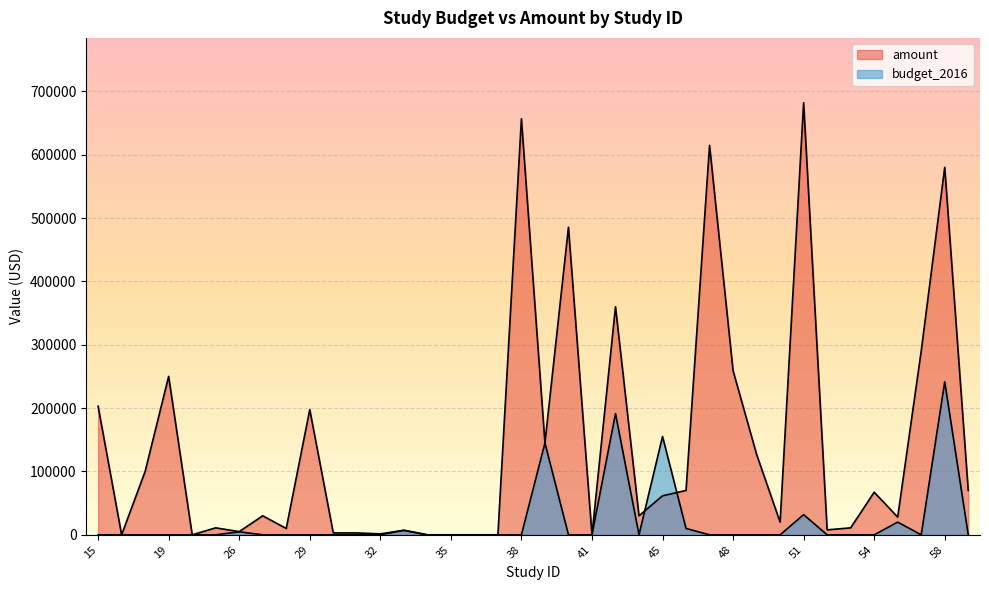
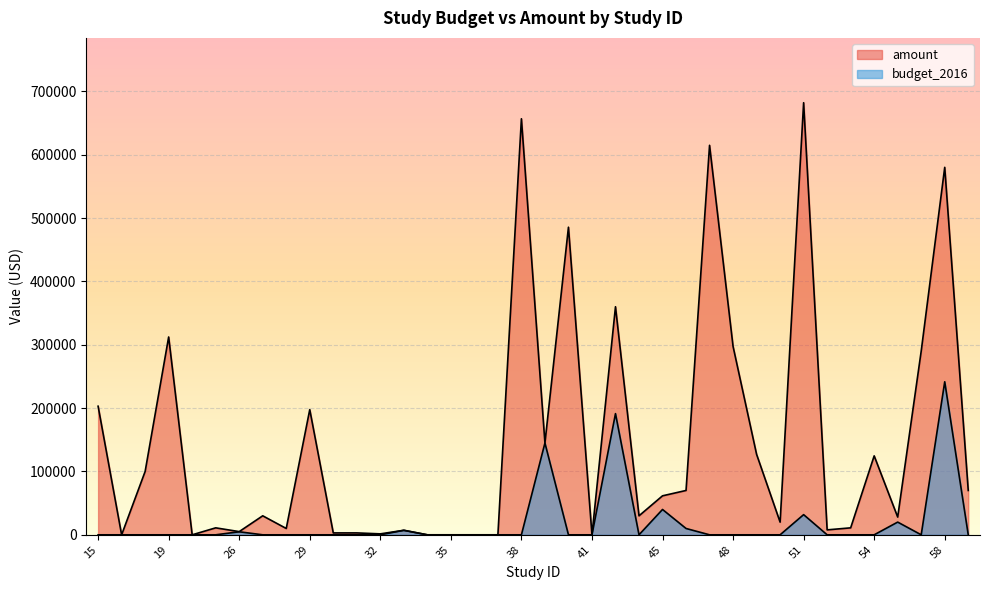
amount, 19: 250000 -> 310000
budget_2016, 45: 160000 -> 40000
amount, 48: 260000 -> 300000
amount, 54: 70000 -> 120000
